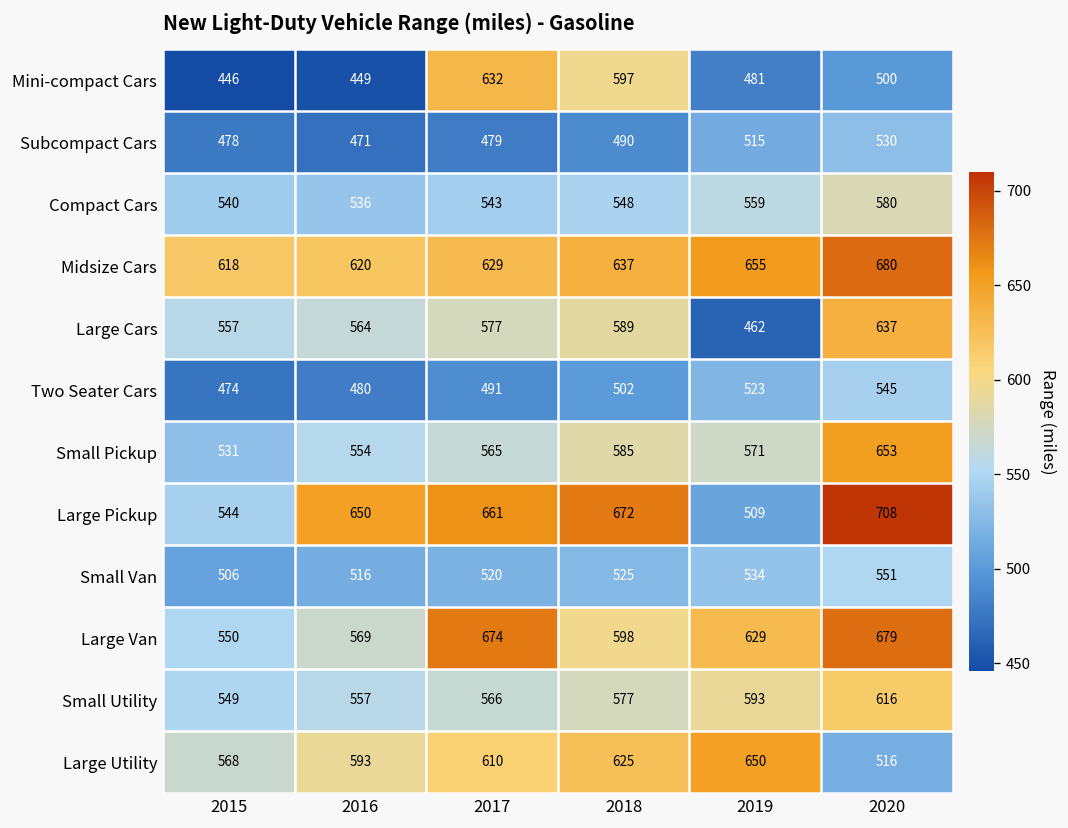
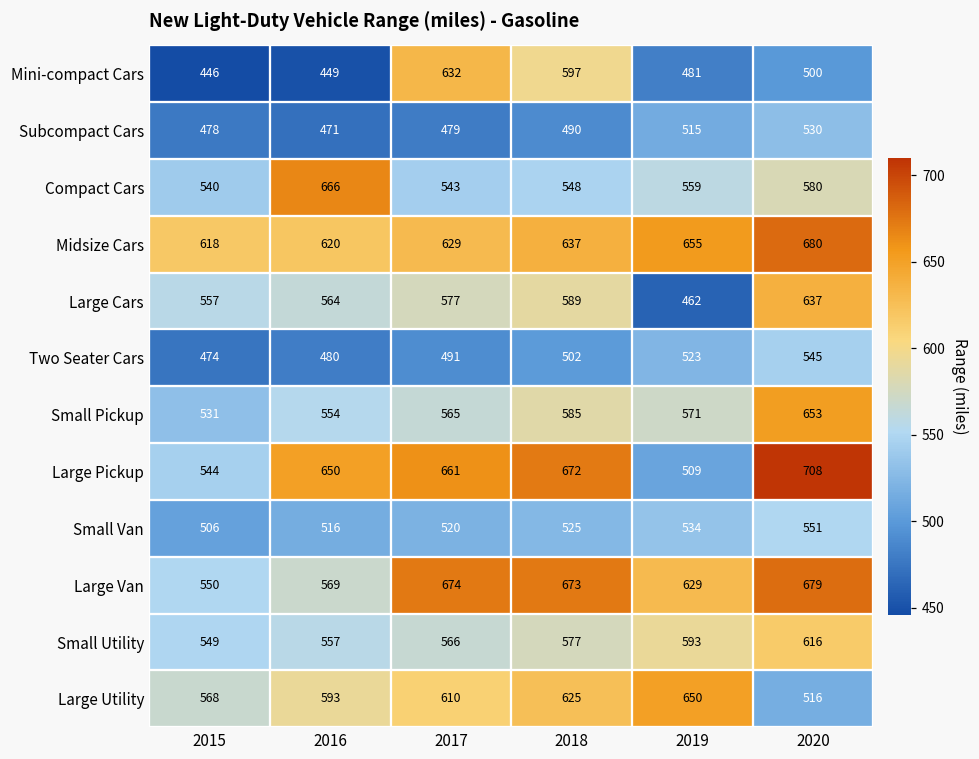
Compact Cars, 2016: 536 -> 666
Large Van, 2018: 598 -> 673
